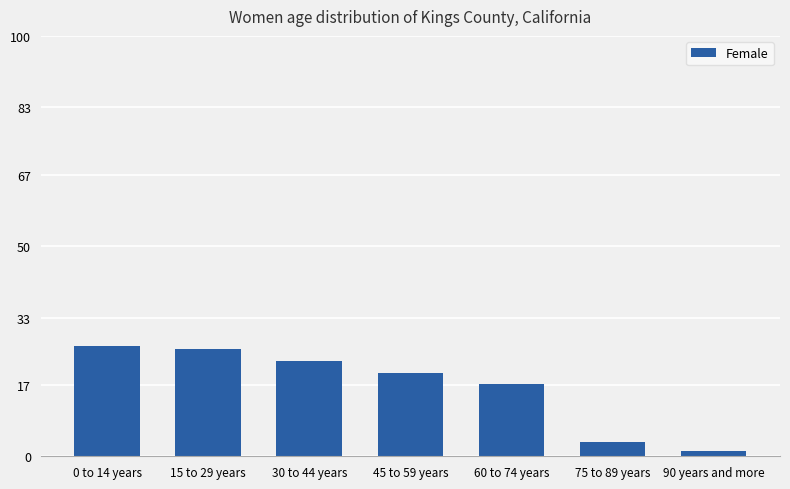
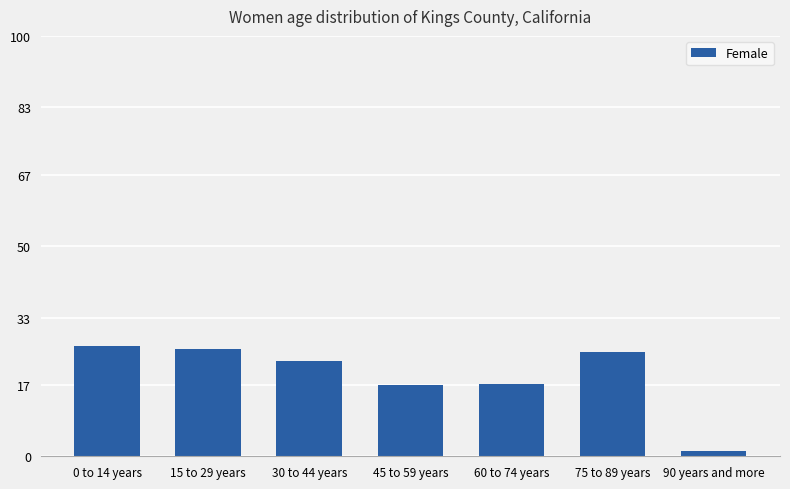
45 to 59 years: 20 -> 17
75 to 89 years: 3 -> 25
